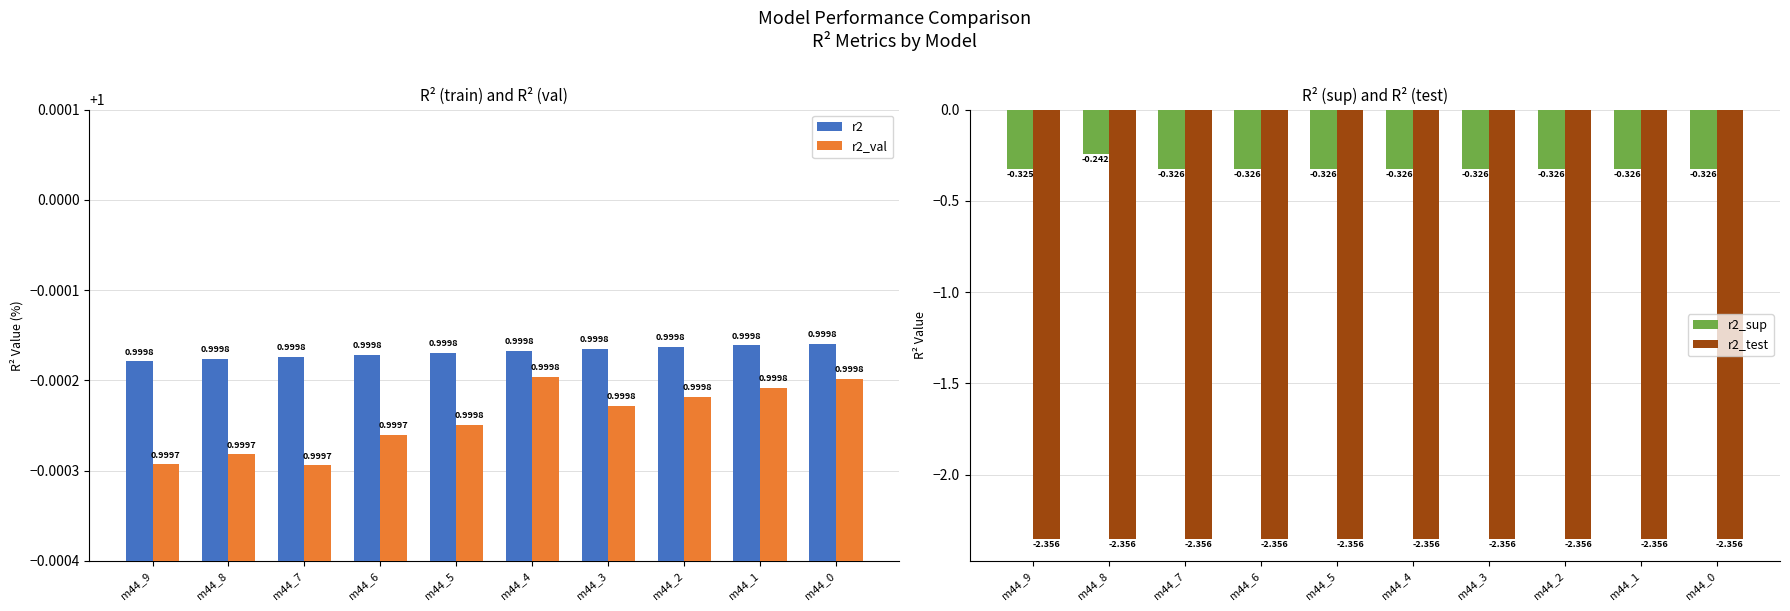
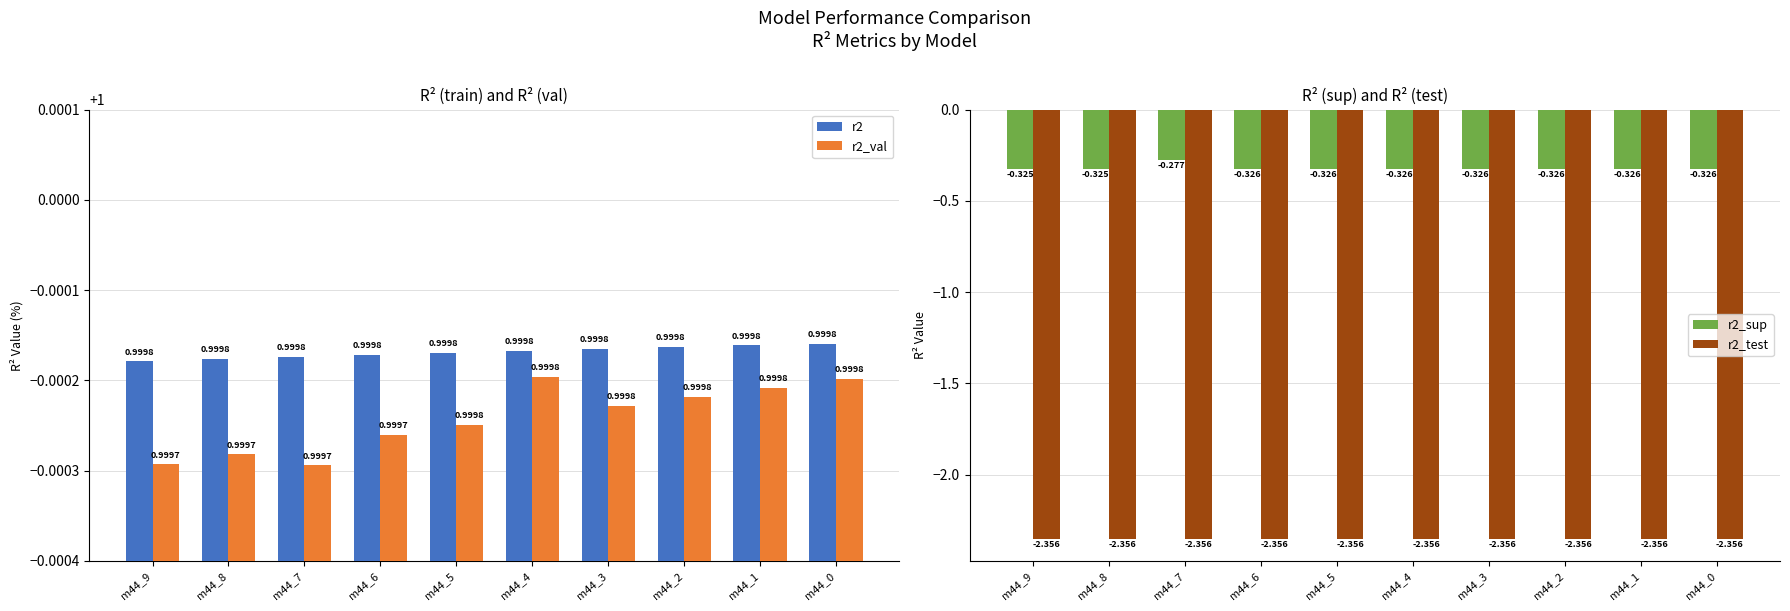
R² (sup) and R² (test), r2_sup, m44_8: -0.242 -> -0.325
R² (sup) and R² (test), r2_sup, m44_7: -0.326 -> -0.277
